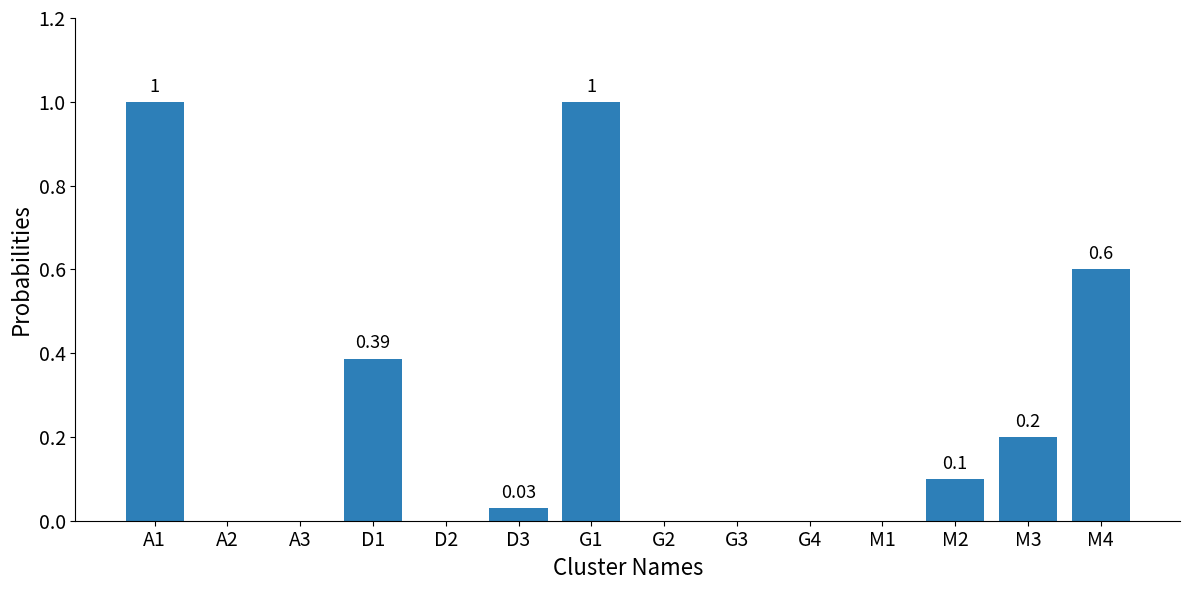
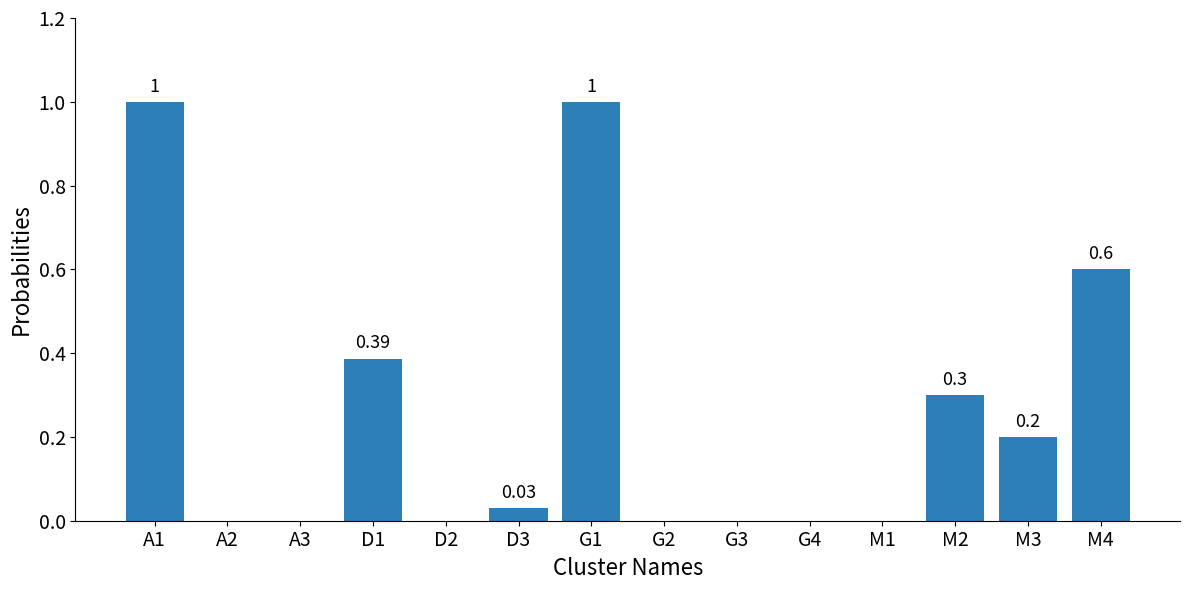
M2: 0.1 -> 0.3
